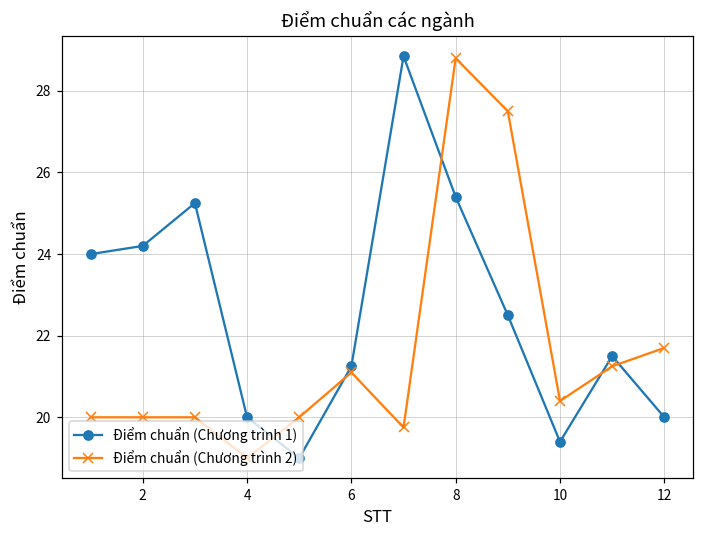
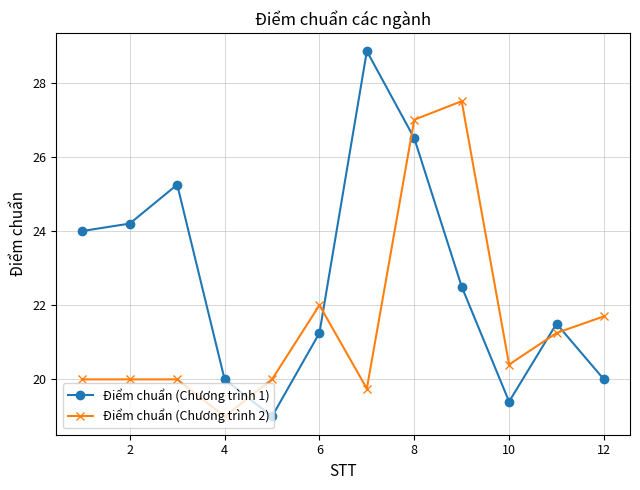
Điểm chuẩn (Chương trình 2), 6: 21.1 -> 22.0
Điểm chuẩn (Chương trình 1), 8: 25.4 -> 26.5
Điểm chuẩn (Chương trình 2), 8: 28.8 -> 27.0
